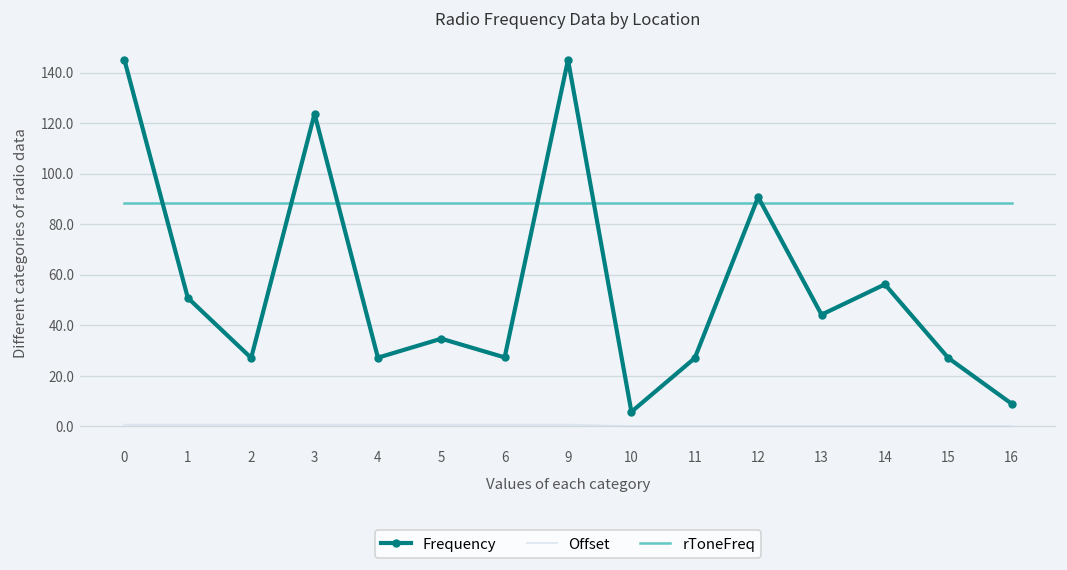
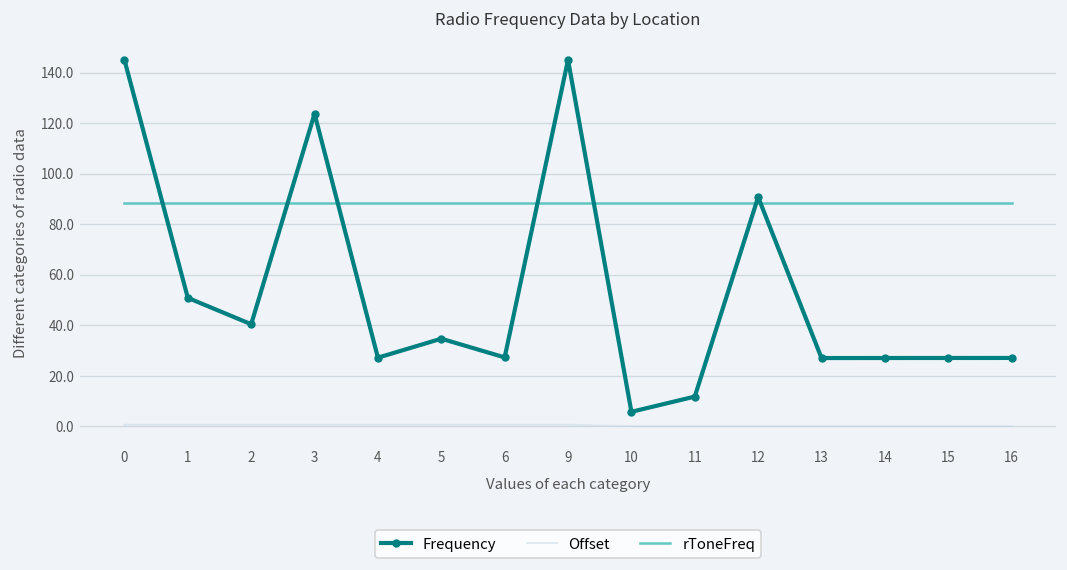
Frequency, 2: 27 -> 40
Frequency, 11: 27 -> 12
Frequency, 13: 44 -> 27
Frequency, 14: 56 -> 27
Frequency, 16: 9 -> 27
